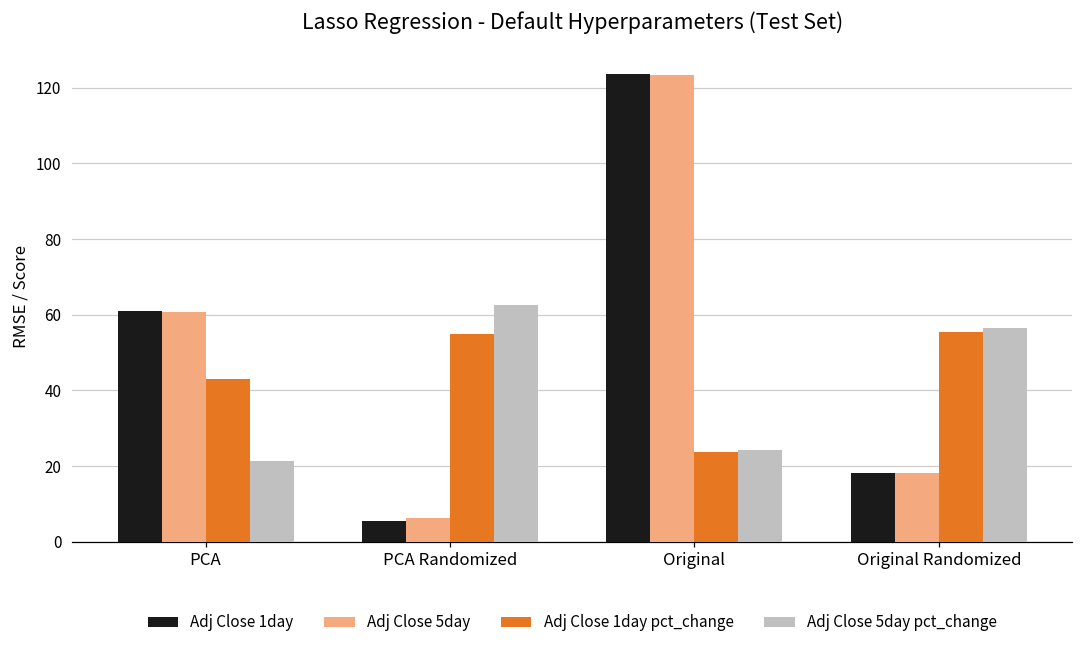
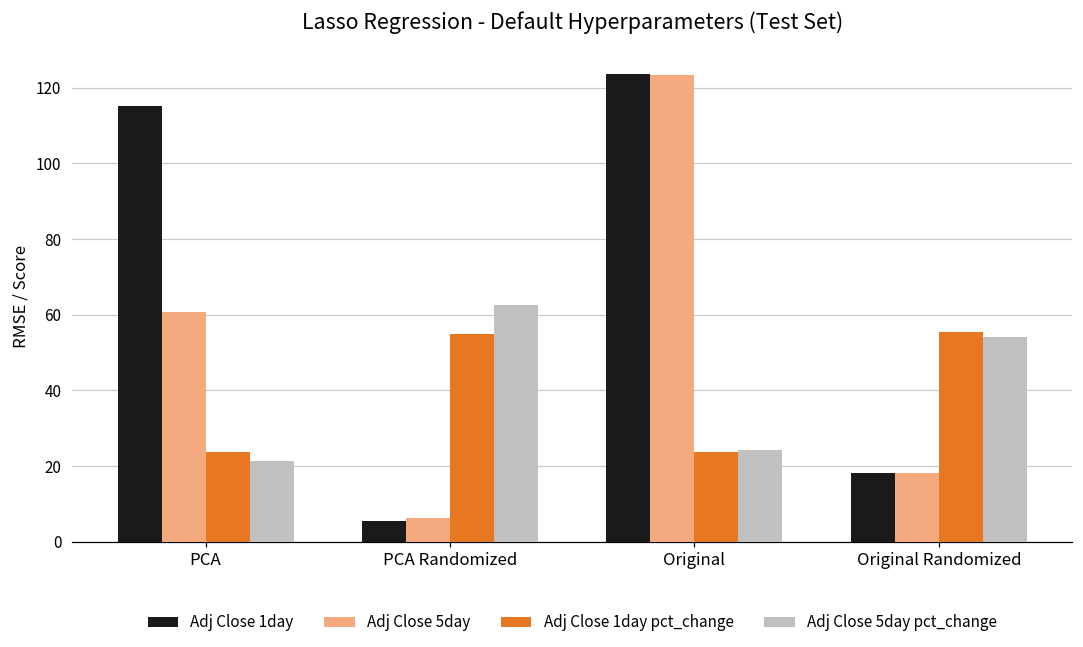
Adj Close 1day, PCA: 61 -> 115
Adj Close 1day pct_change, PCA: 43 -> 24
Adj Close 5day pct_change, Original Randomized: 56 -> 54
